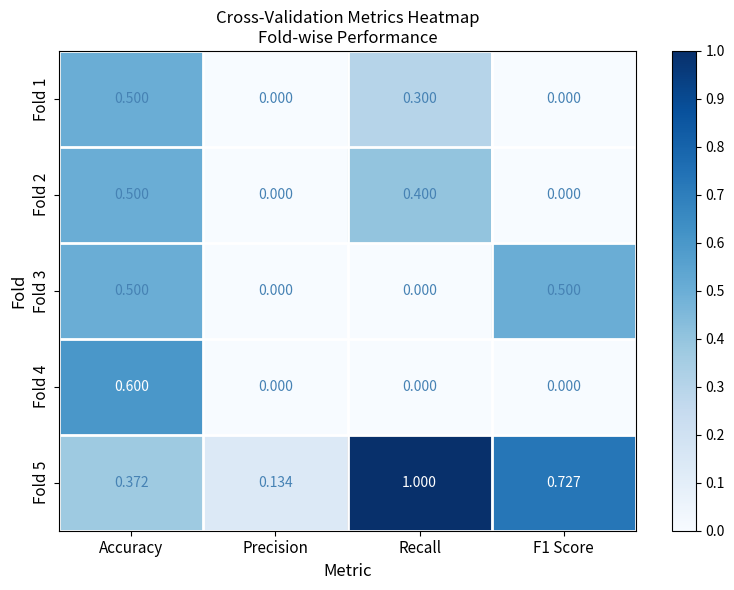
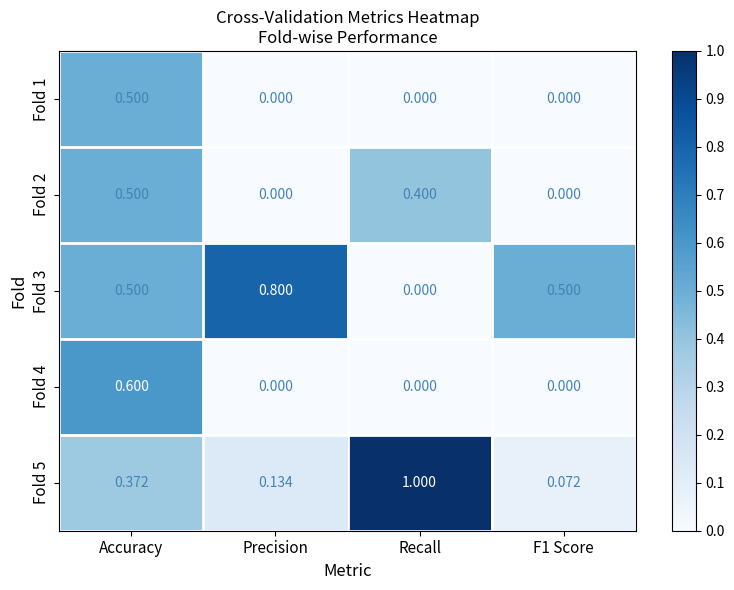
Fold 1, Recall: 0.300 -> 0.000
Fold 3, Precision: 0.000 -> 0.800
Fold 5, F1 Score: 0.727 -> 0.072
